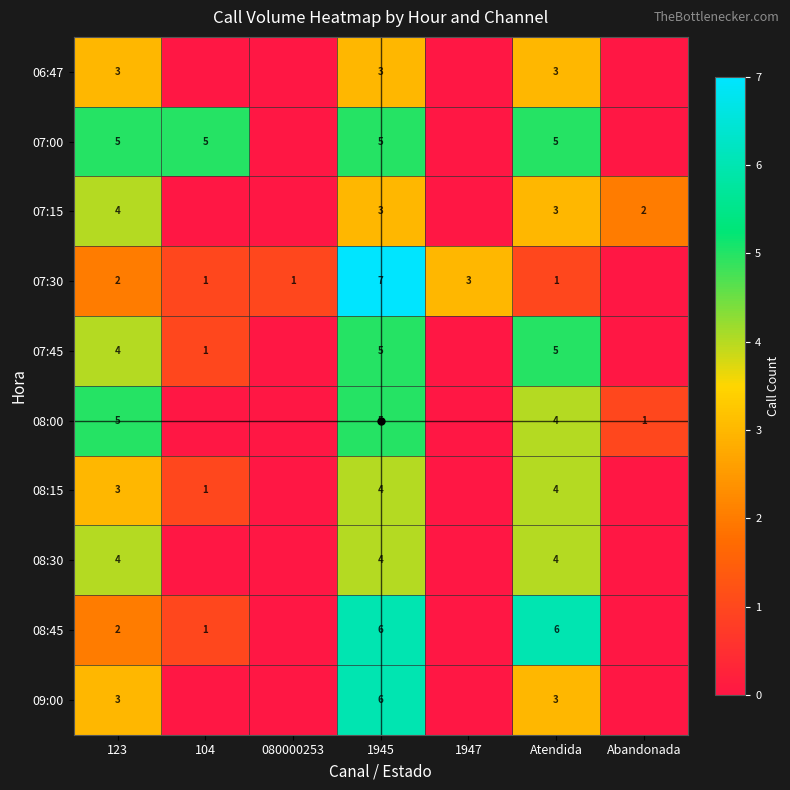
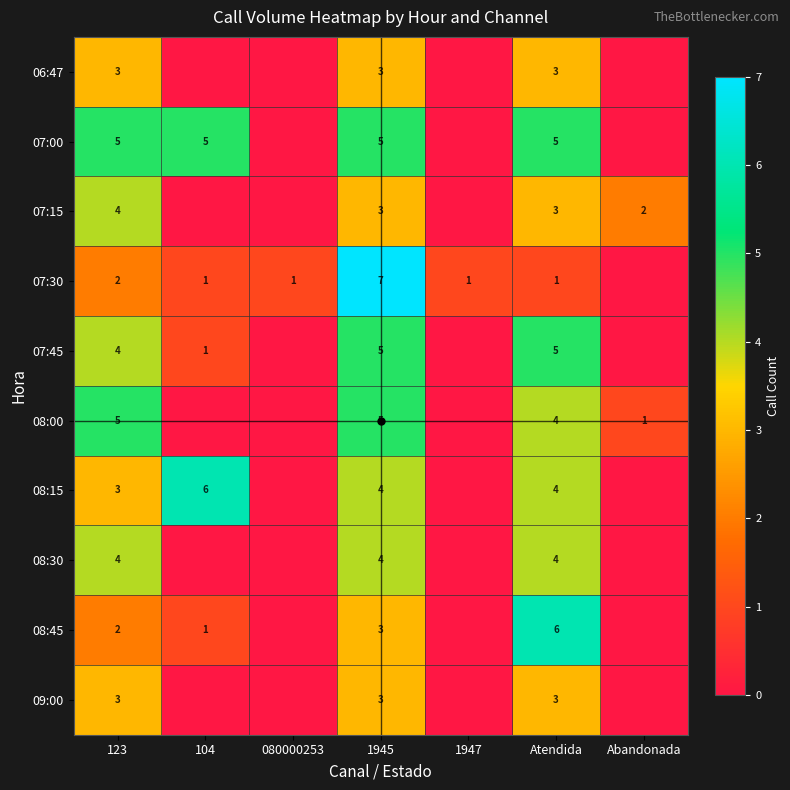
07:30, 1947: 3 -> 1
08:15, 104: 1 -> 6
08:45, 1945: 6 -> 3
09:00, 1945: 6 -> 3
